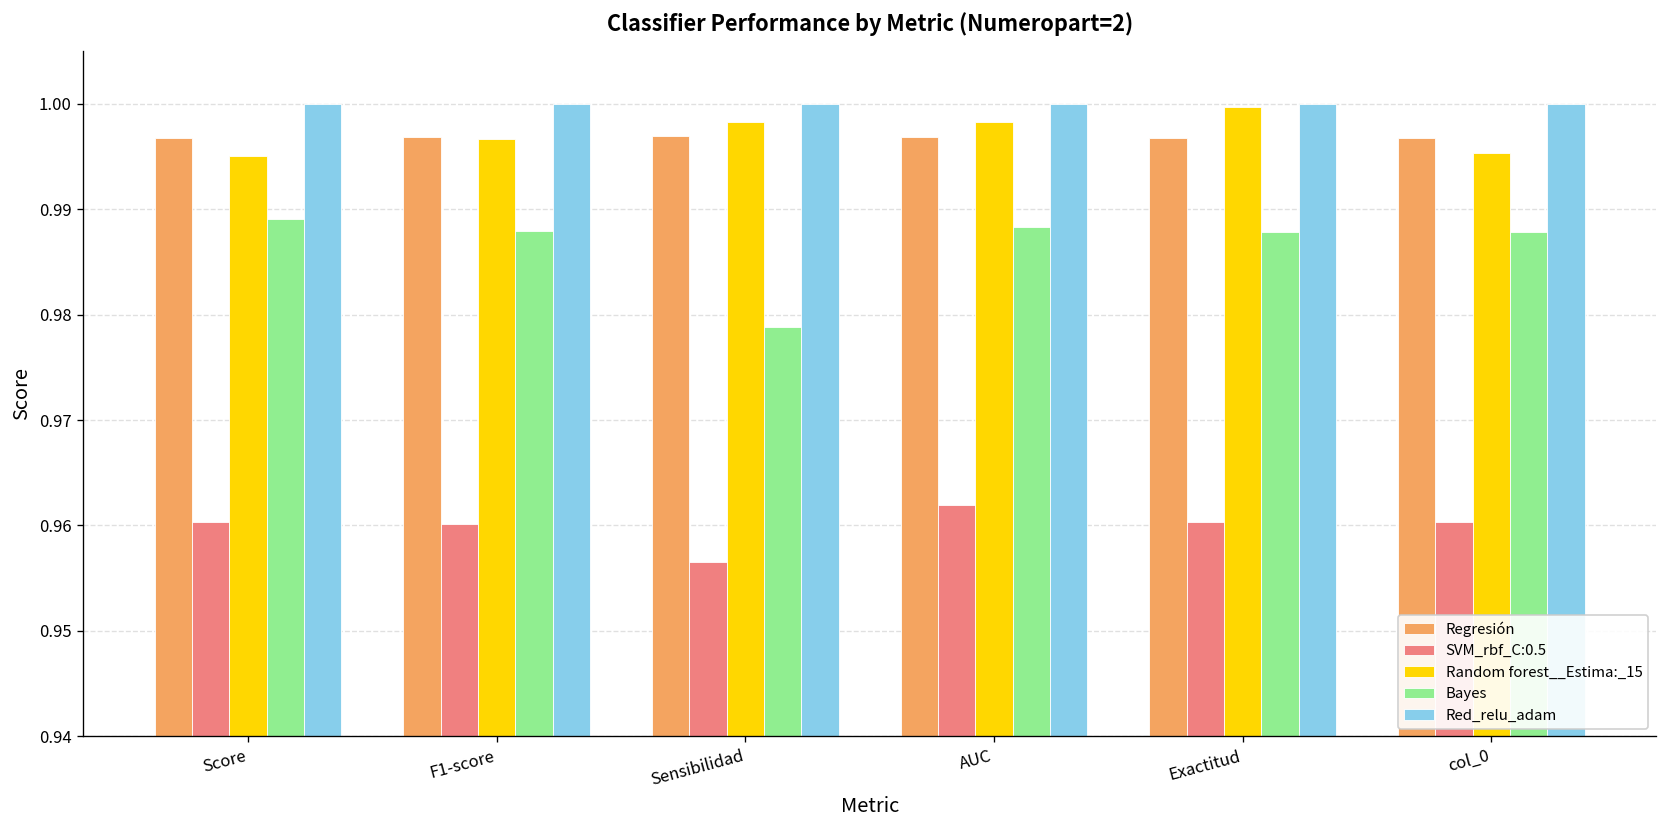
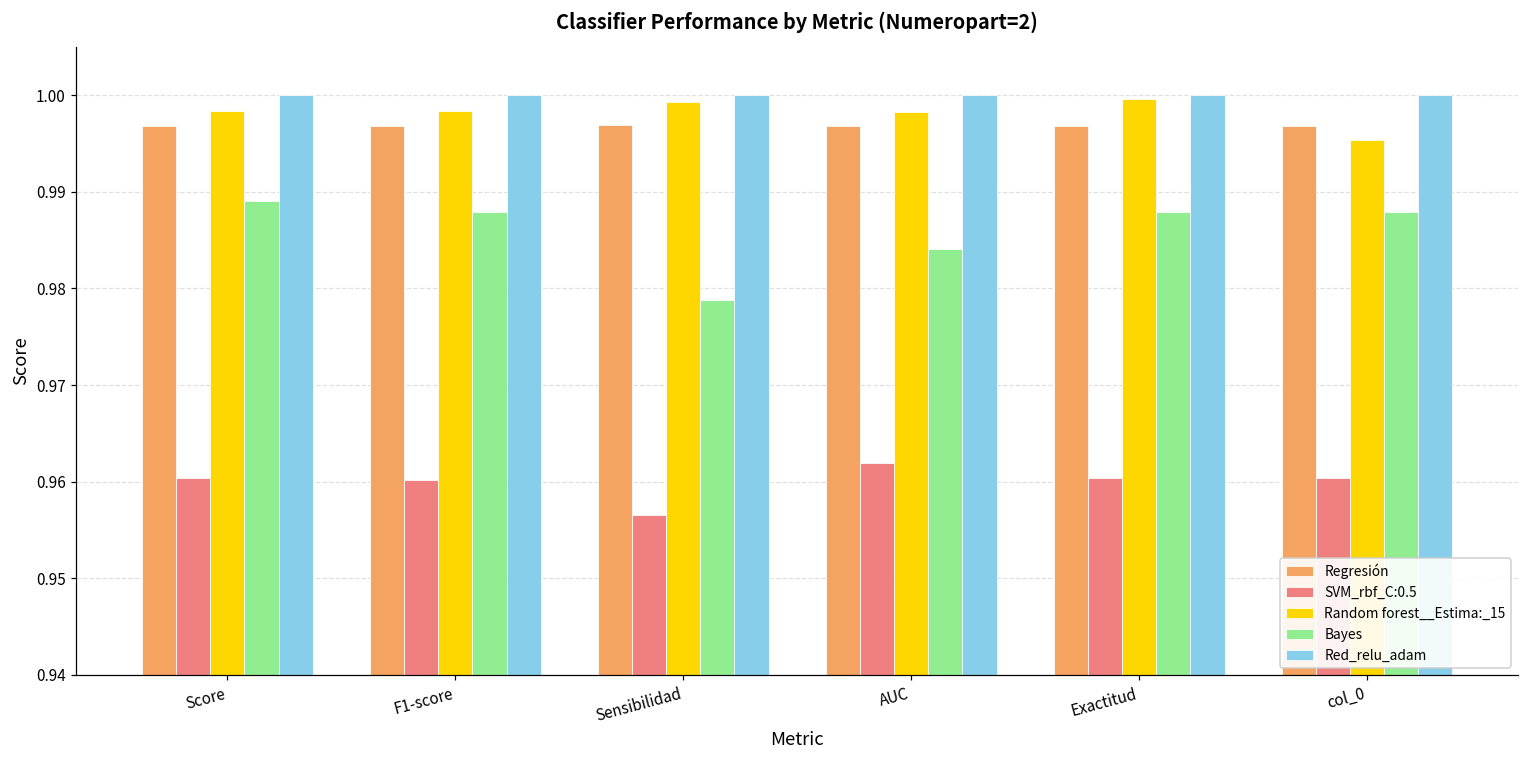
Random forest__Estima:_15, Score: 0.995 -> 0.998
Random forest__Estima:_15, F1-score: 0.997 -> 0.998
Random forest__Estima:_15, Sensibilidad: 0.998 -> 0.999
Bayes, AUC: 0.988 -> 0.984
